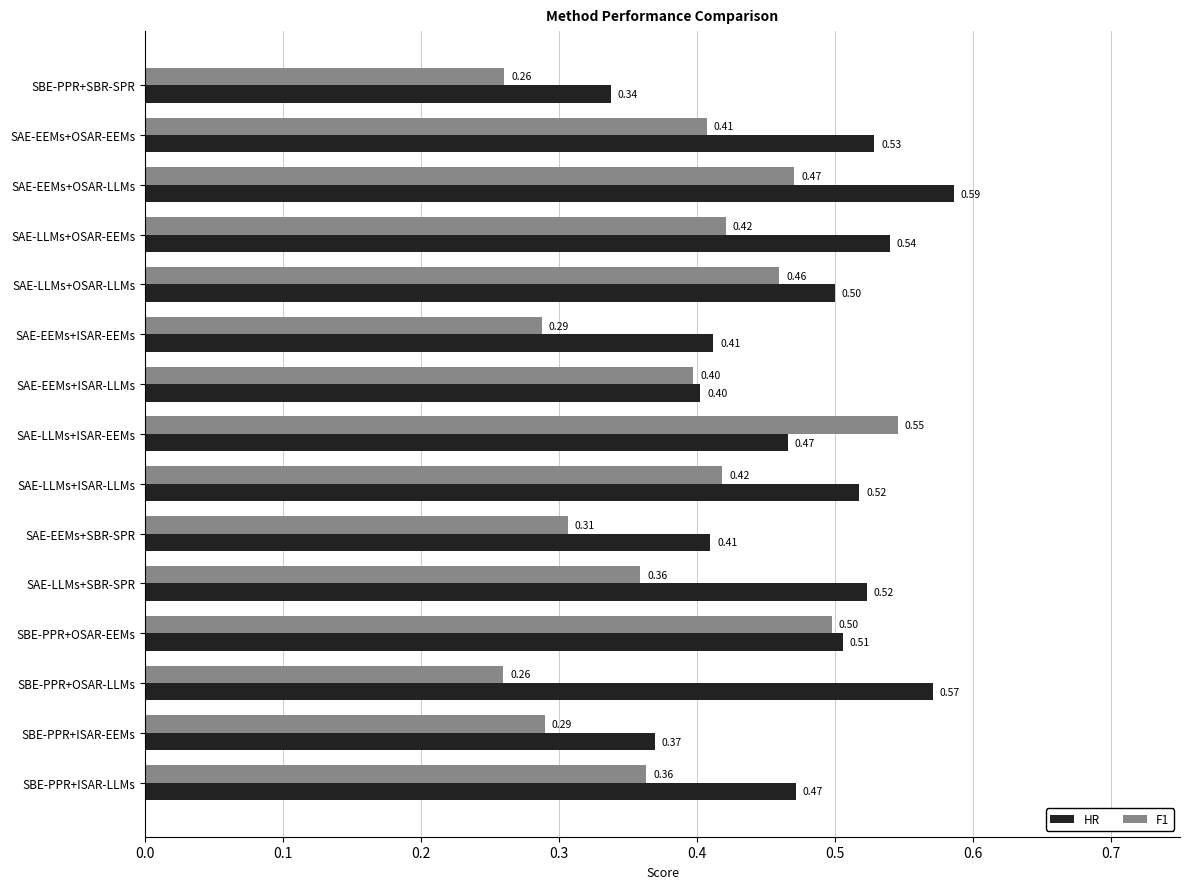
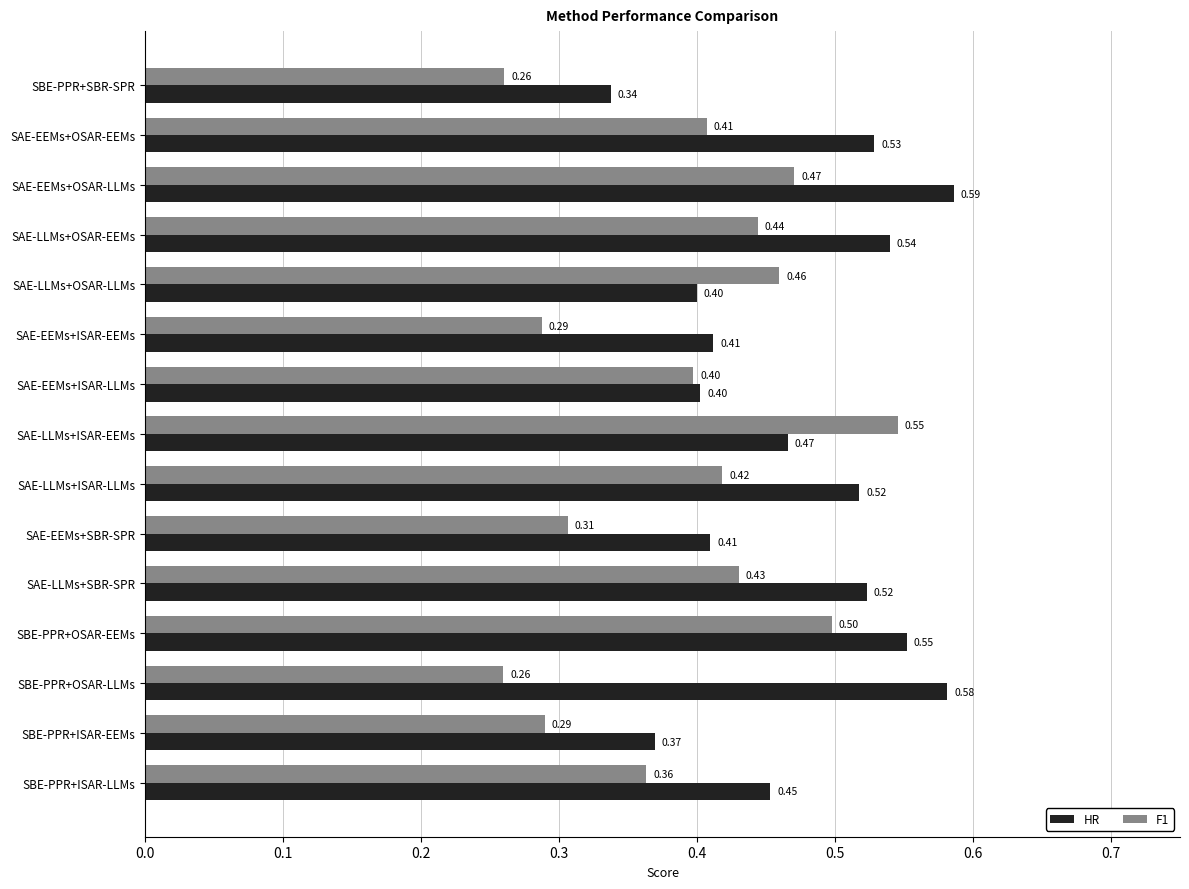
F1, SAE-LLMs+OSAR-EEMs: 0.42 -> 0.44
HR, SAE-LLMs+OSAR-LLMs: 0.50 -> 0.40
F1, SAE-LLMs+SBR-SPR: 0.36 -> 0.43
HR, SBE-PPR+OSAR-EEMs: 0.51 -> 0.55
HR, SBE-PPR+OSAR-LLMs: 0.57 -> 0.58
HR, SBE-PPR+ISAR-LLMs: 0.47 -> 0.45
